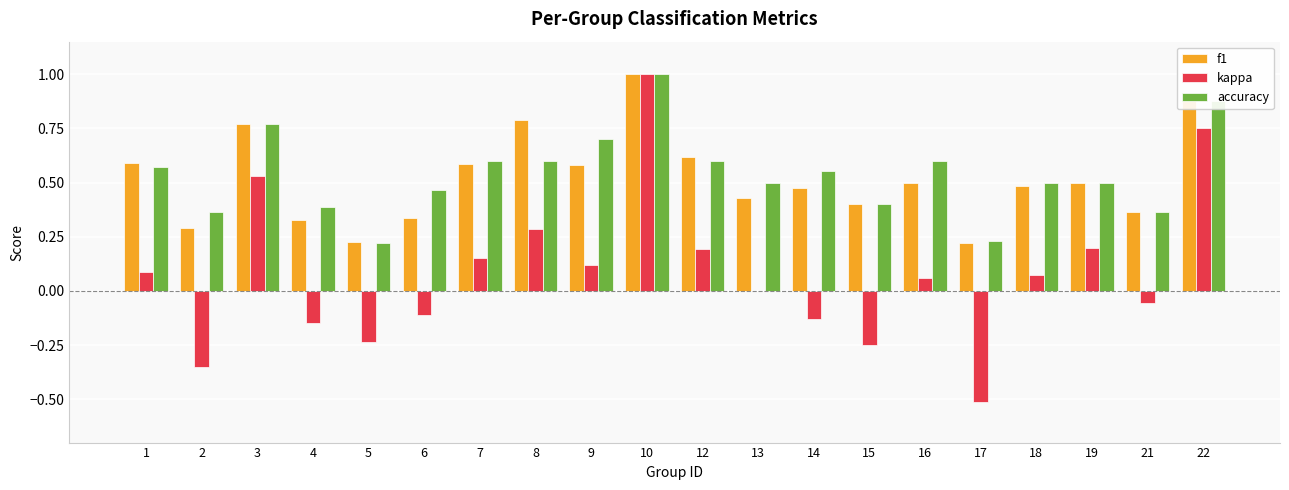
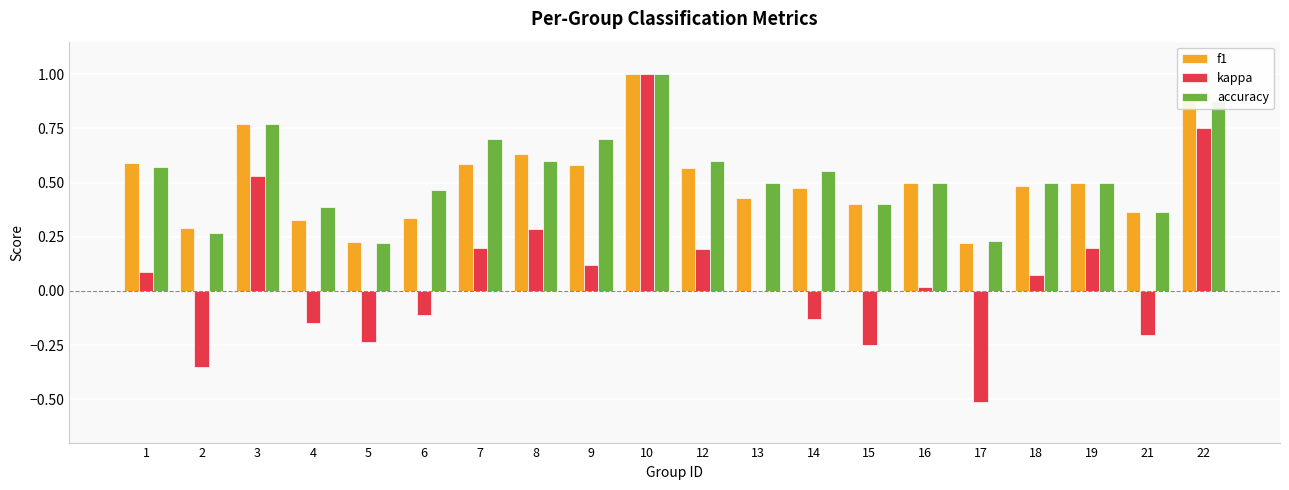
accuracy, 2: 0.36 -> 0.27
kappa, 7: 0.15 -> 0.20
accuracy, 7: 0.6 -> 0.7
f1, 8: 0.79 -> 0.63
f1, 12: 0.62 -> 0.57
kappa, 16: 0.06 -> 0.02
accuracy, 16: 0.6 -> 0.5
kappa, 21: -0.05 -> -0.20
